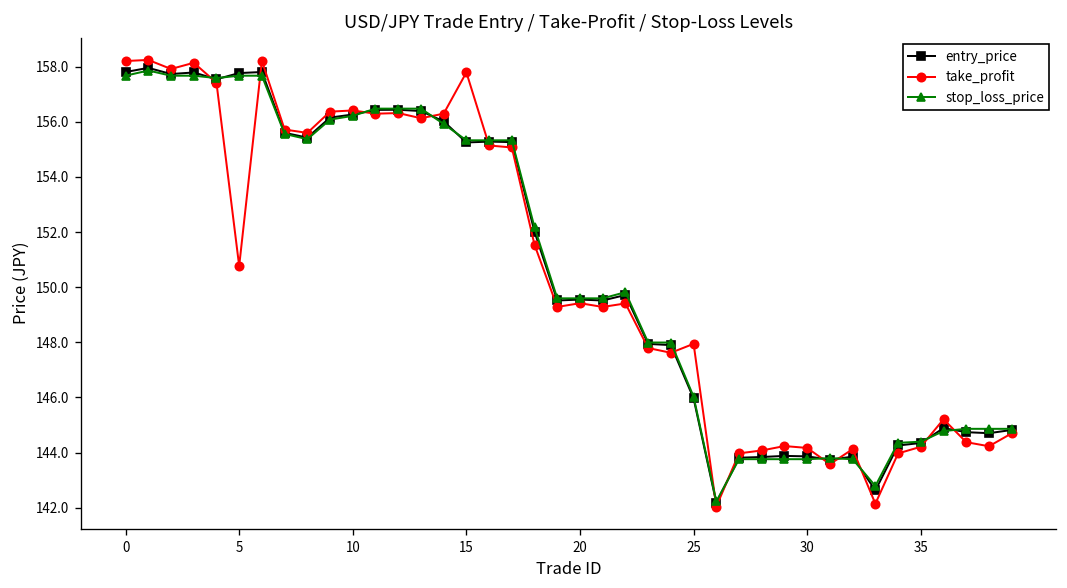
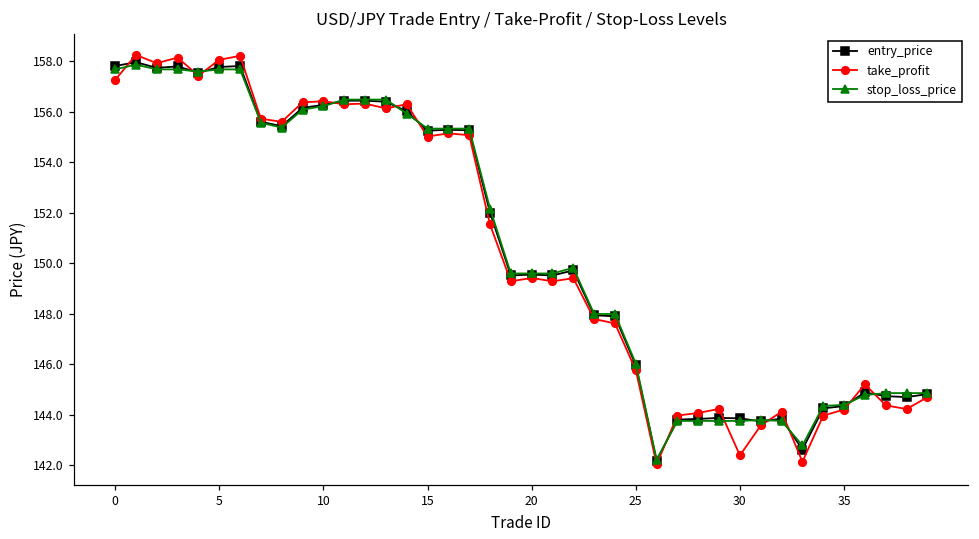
take_profit, 0: 158.2 -> 157.3
take_profit, 5: 150.8 -> 158.1
take_profit, 15: 157.8 -> 155.0
take_profit, 25: 147.9 -> 145.8
take_profit, 30: 144.2 -> 142.4
